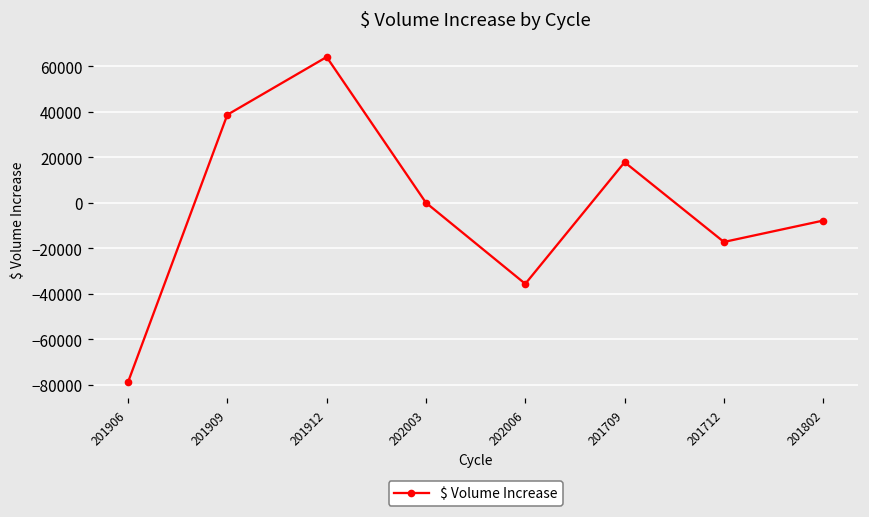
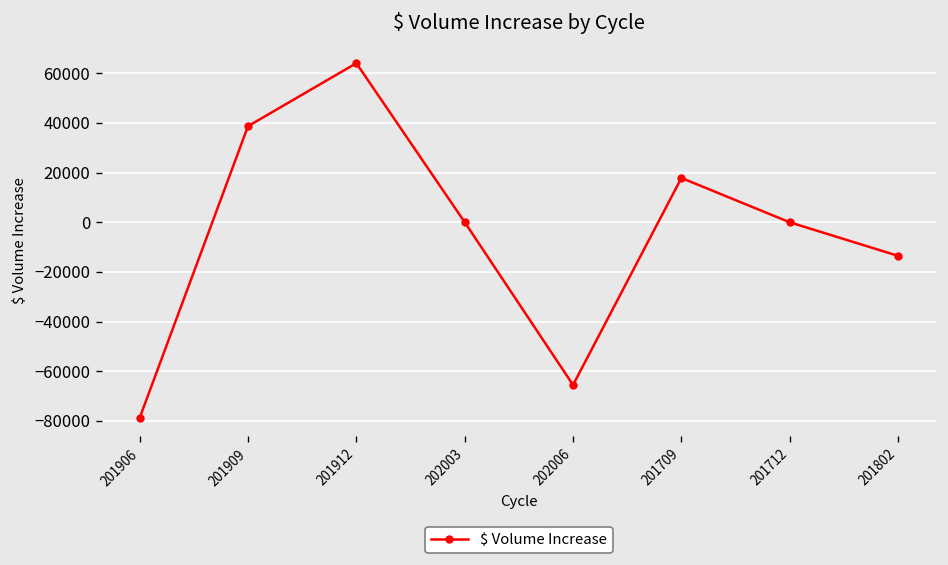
202006: -36000 -> -66000
201712: -17000 -> 0
201802: -8000 -> -14000
